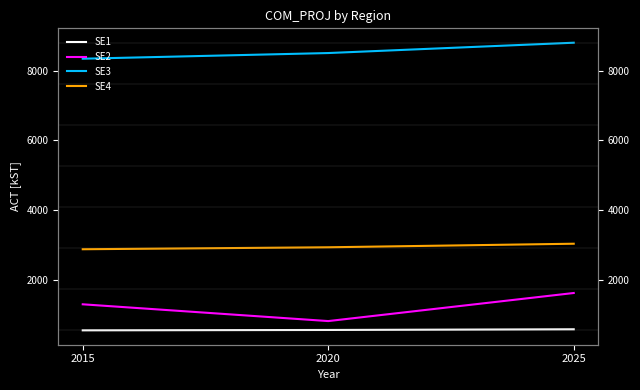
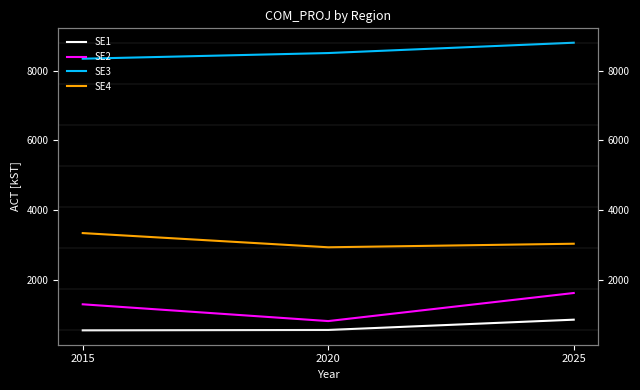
SE4, 2015: 2900 -> 3300
SE1, 2025: 600 -> 900
